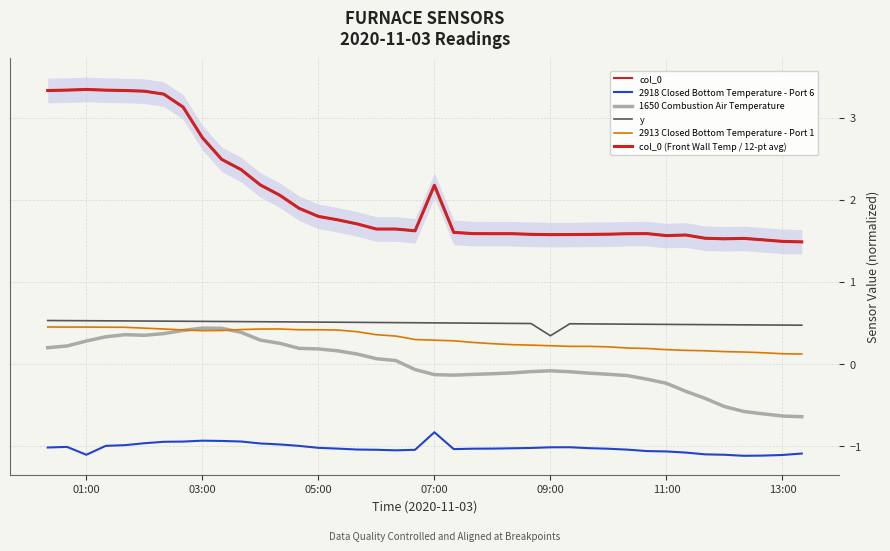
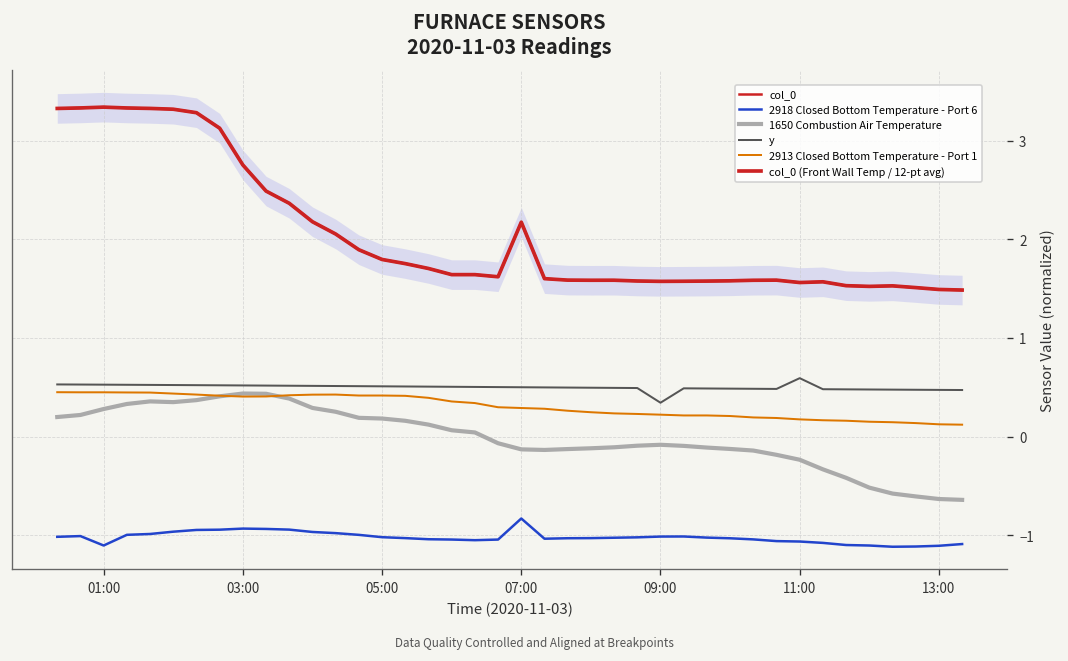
y, 11:00: 0.5 -> 0.6
